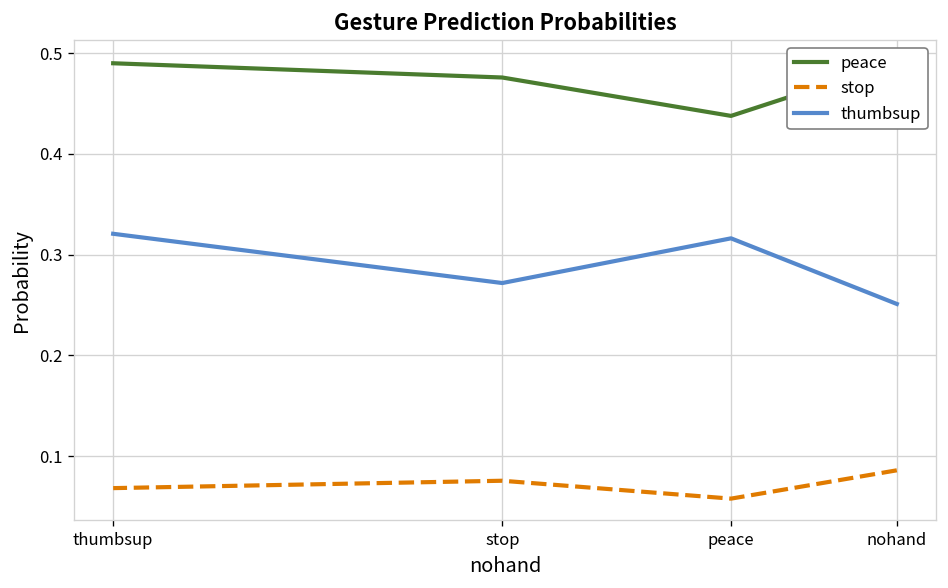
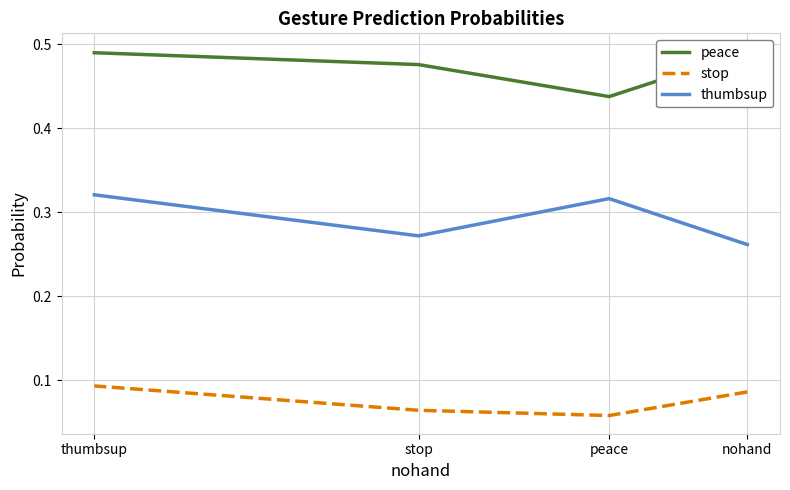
stop, thumbsup: 0.07 -> 0.09
stop, stop: 0.08 -> 0.06
thumbsup, nohand: 0.25 -> 0.26
